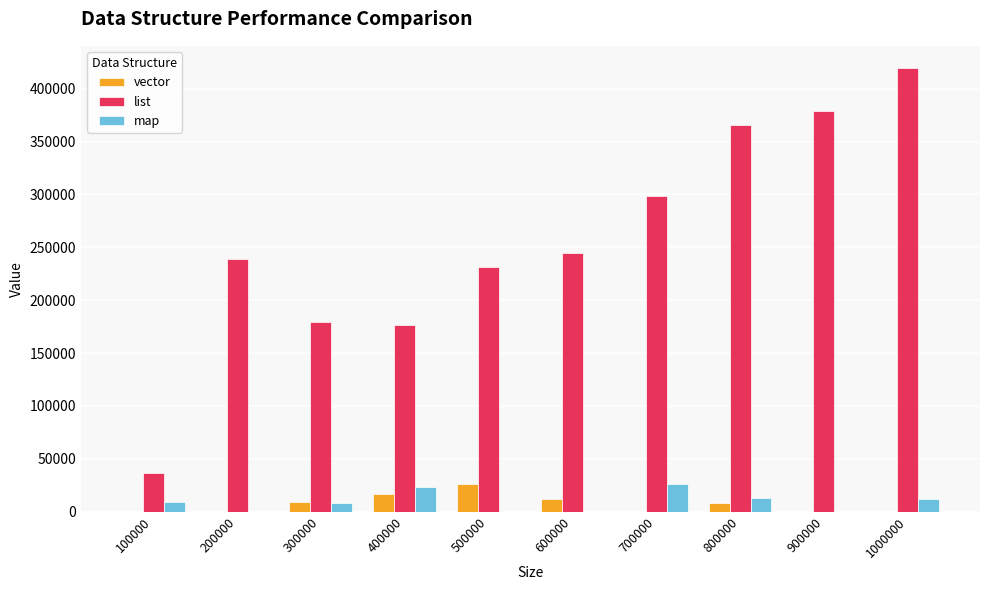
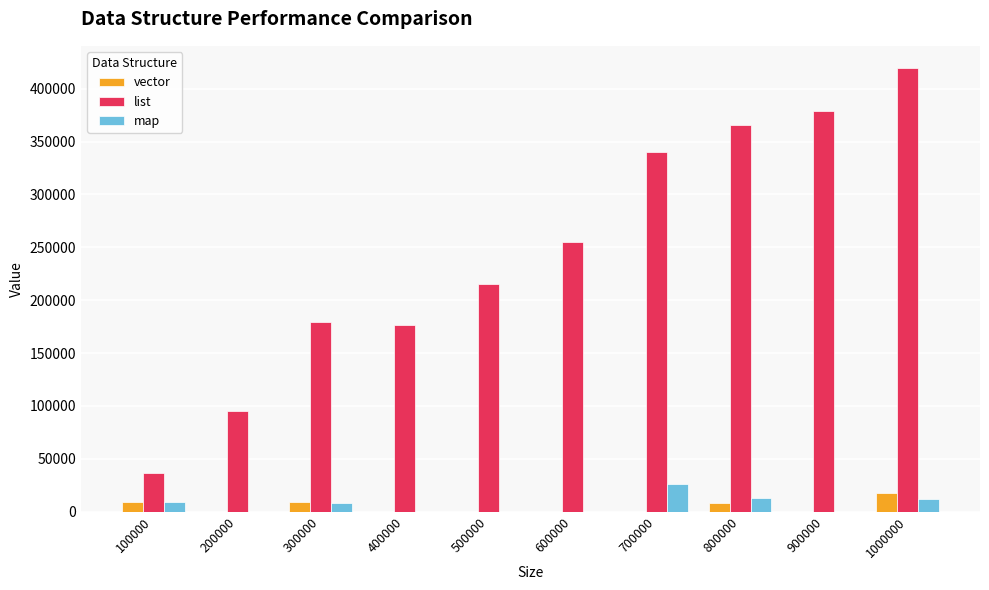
vector, 100000: 0 -> 9000
list, 200000: 238000 -> 96000
vector, 400000: 16000 -> 0
map, 400000: 23000 -> 0
vector, 500000: 26000 -> 0
list, 500000: 231000 -> 215000
vector, 600000: 12000 -> 0
list, 600000: 245000 -> 255000
list, 700000: 299000 -> 341000
vector, 1000000: 0 -> 18000
